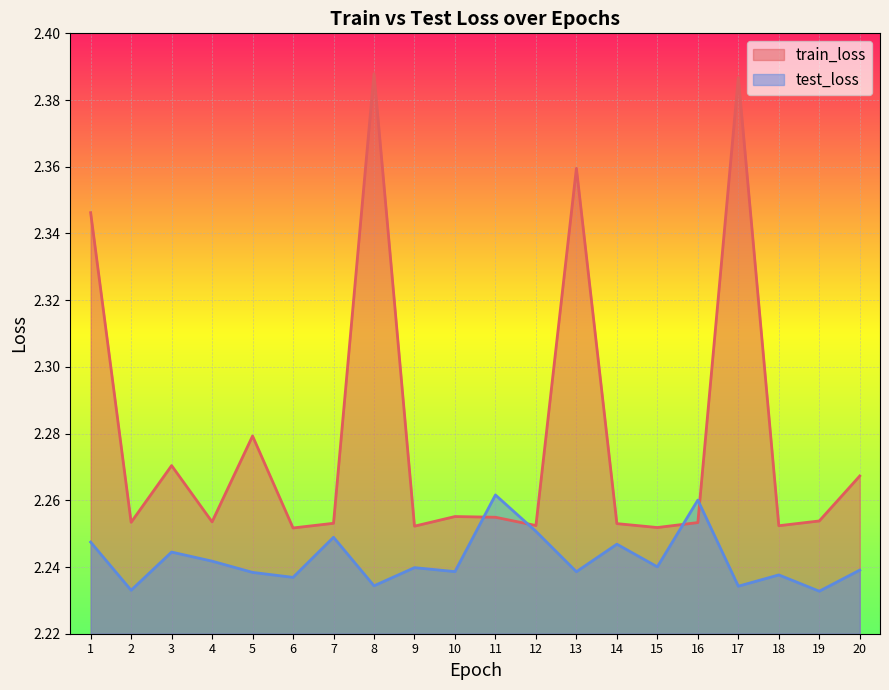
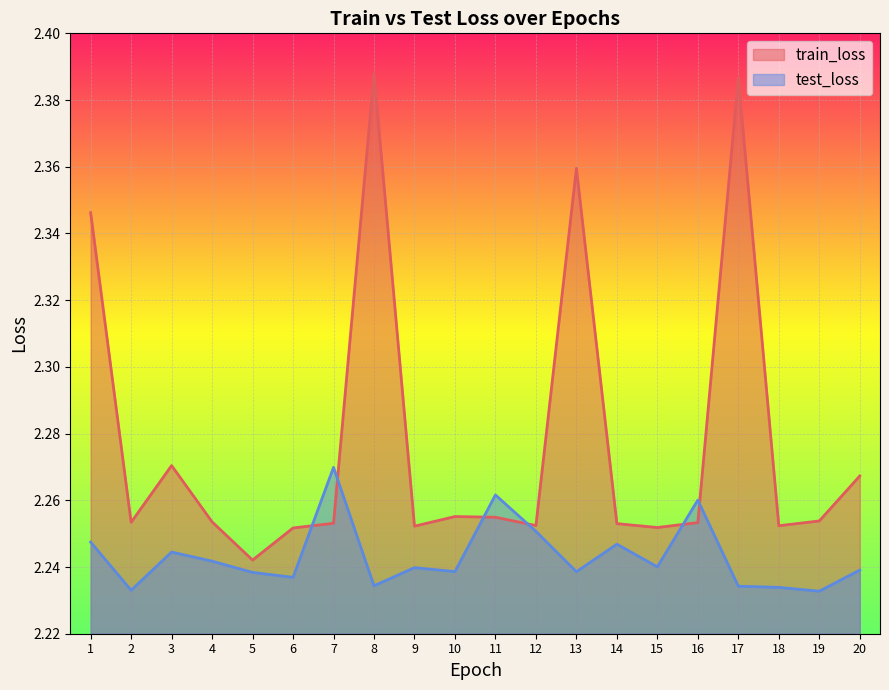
train_loss, 5: 2.279 -> 2.242
test_loss, 7: 2.249 -> 2.270
test_loss, 18: 2.238 -> 2.234
